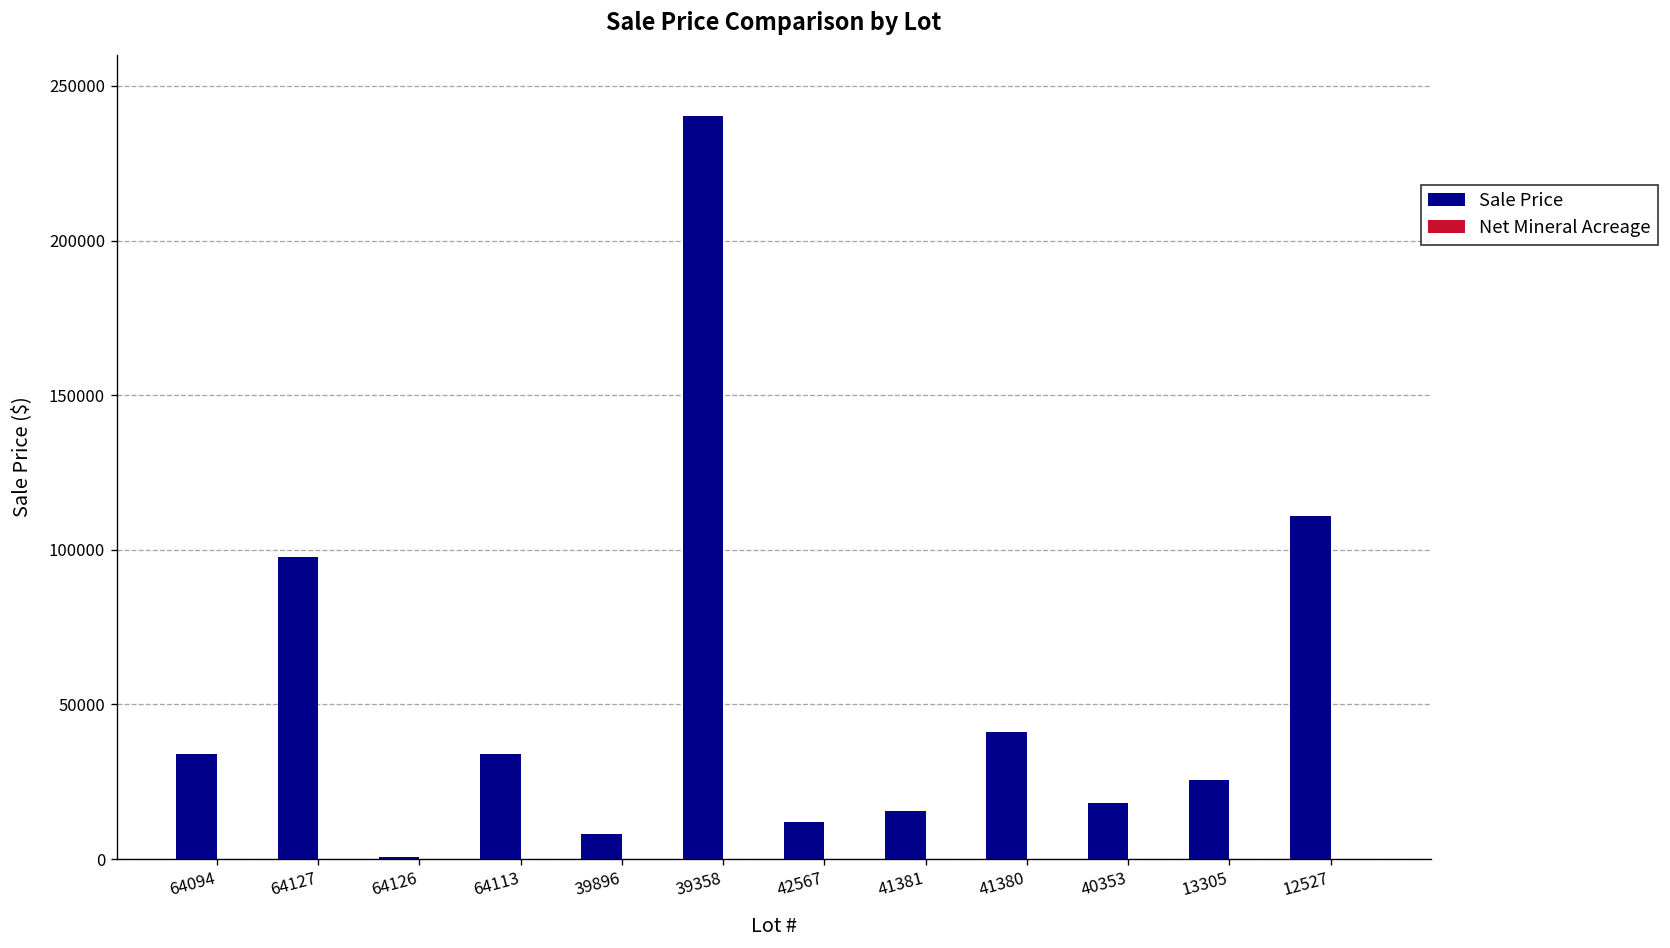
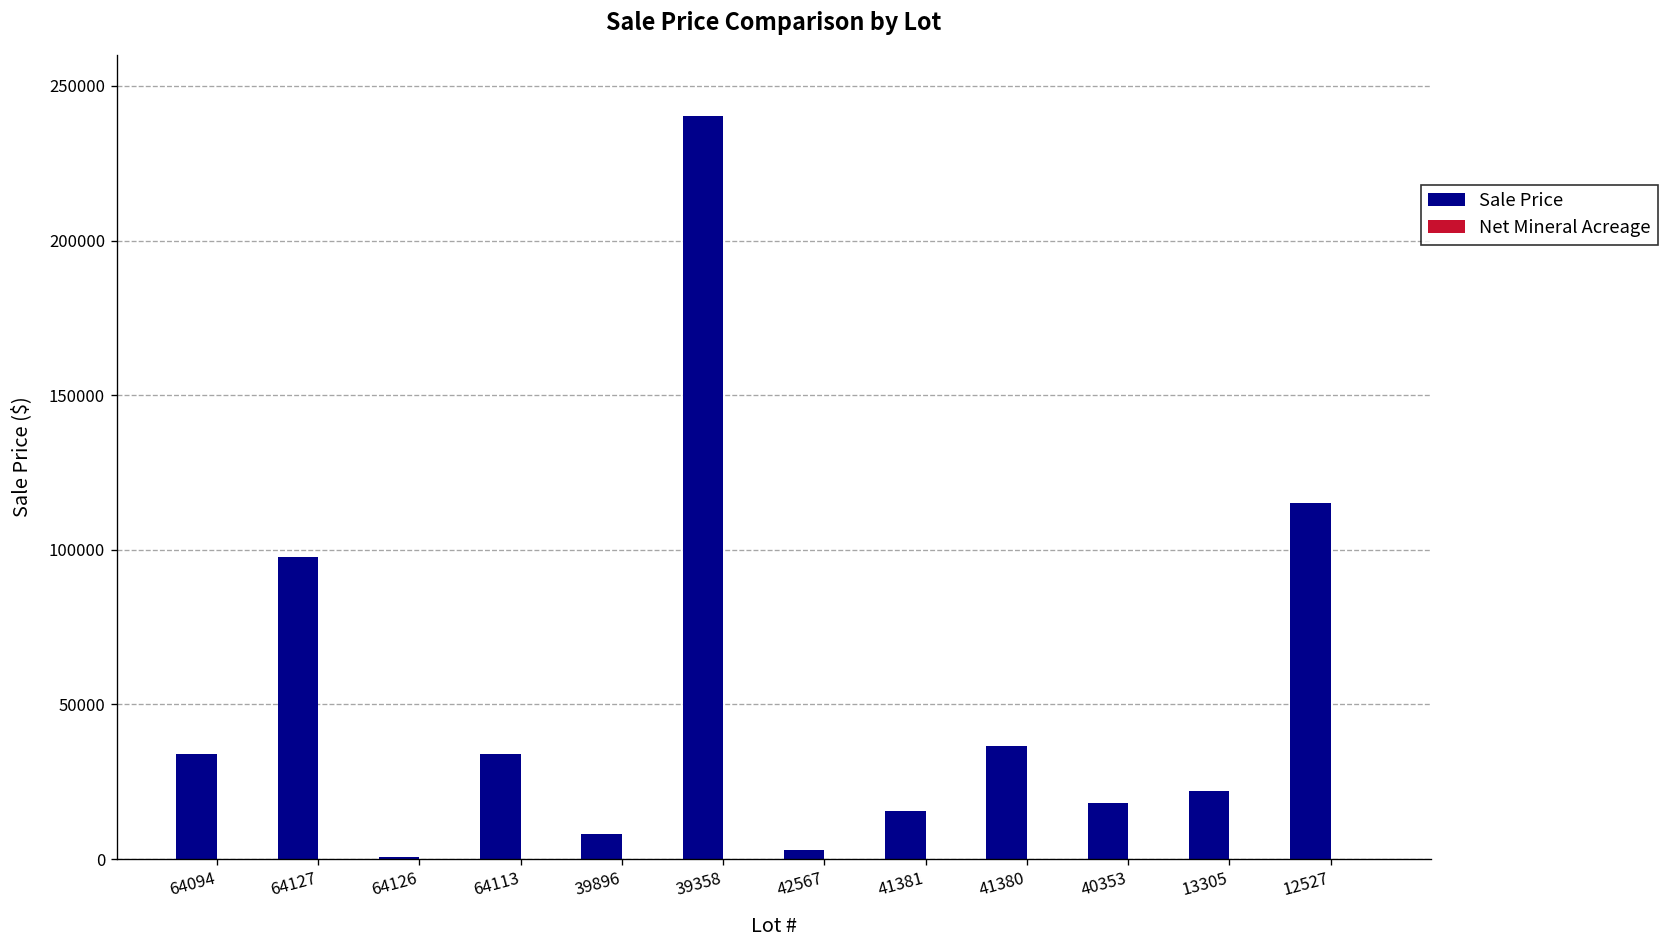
Sale Price, 42567: 12000 -> 3000
Sale Price, 41380: 41000 -> 37000
Sale Price, 13305: 26000 -> 22000
Sale Price, 12527: 111000 -> 115000
